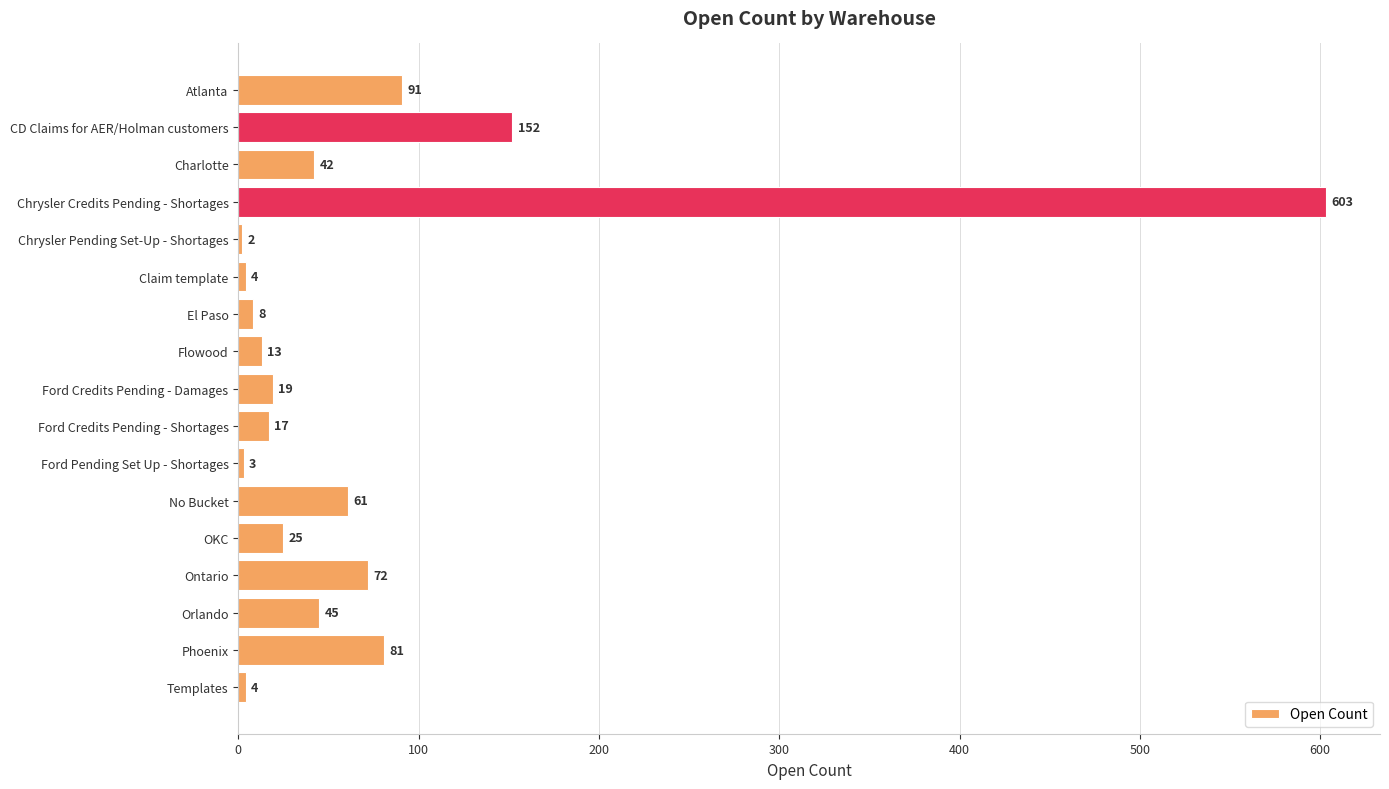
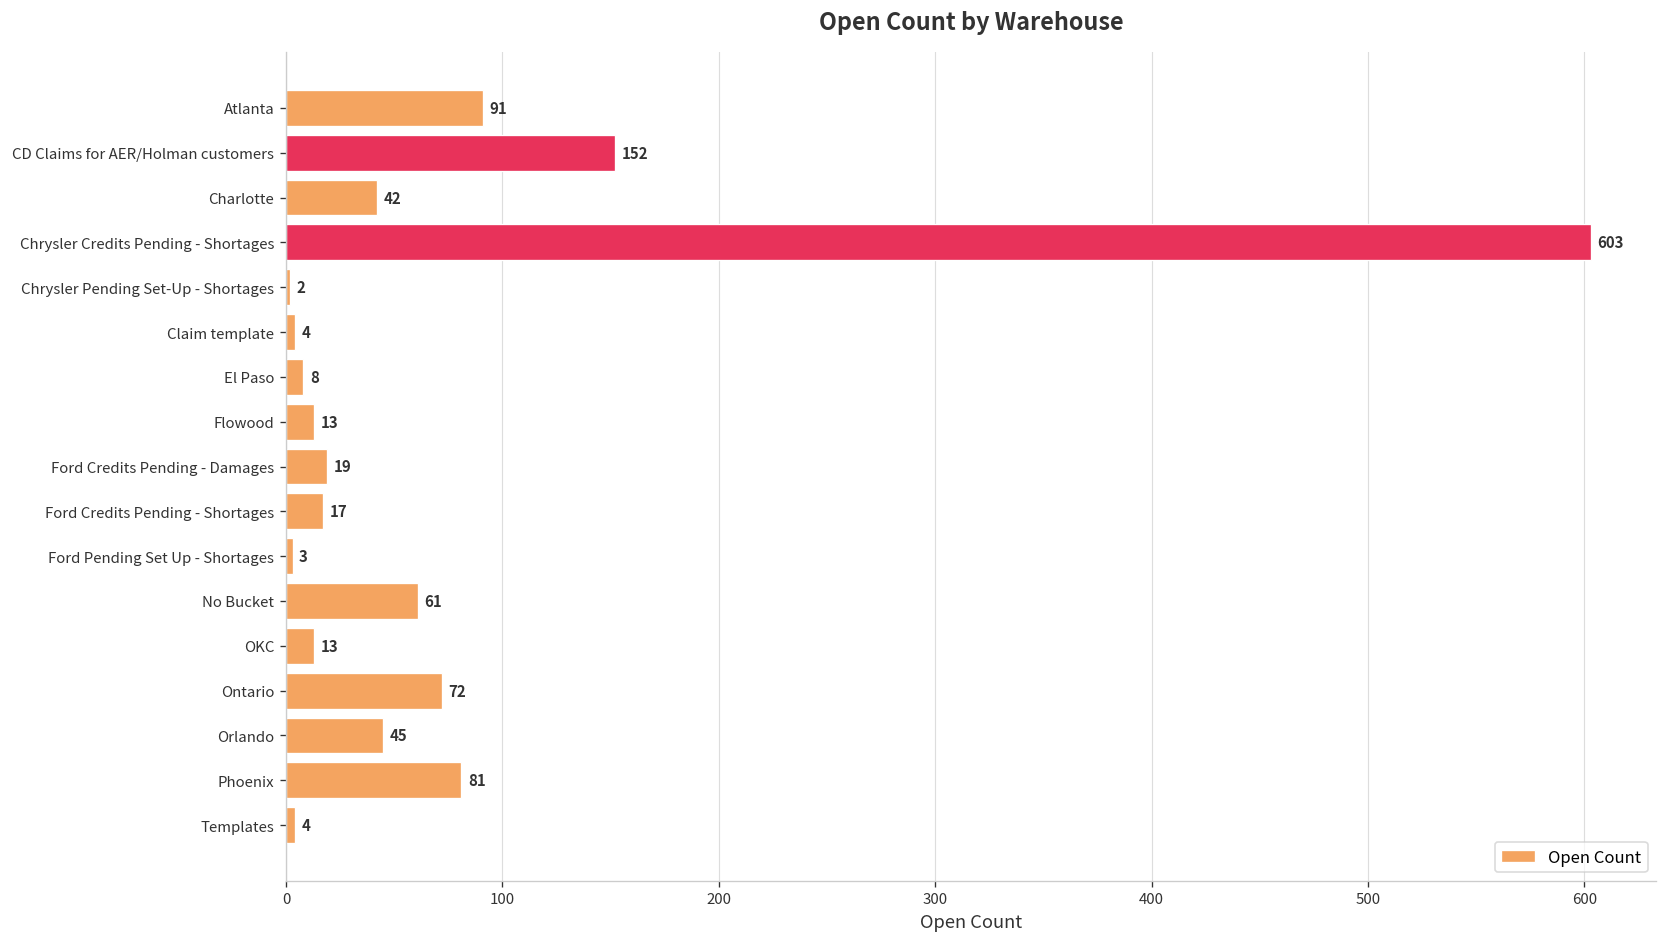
OKC: 25 -> 13
